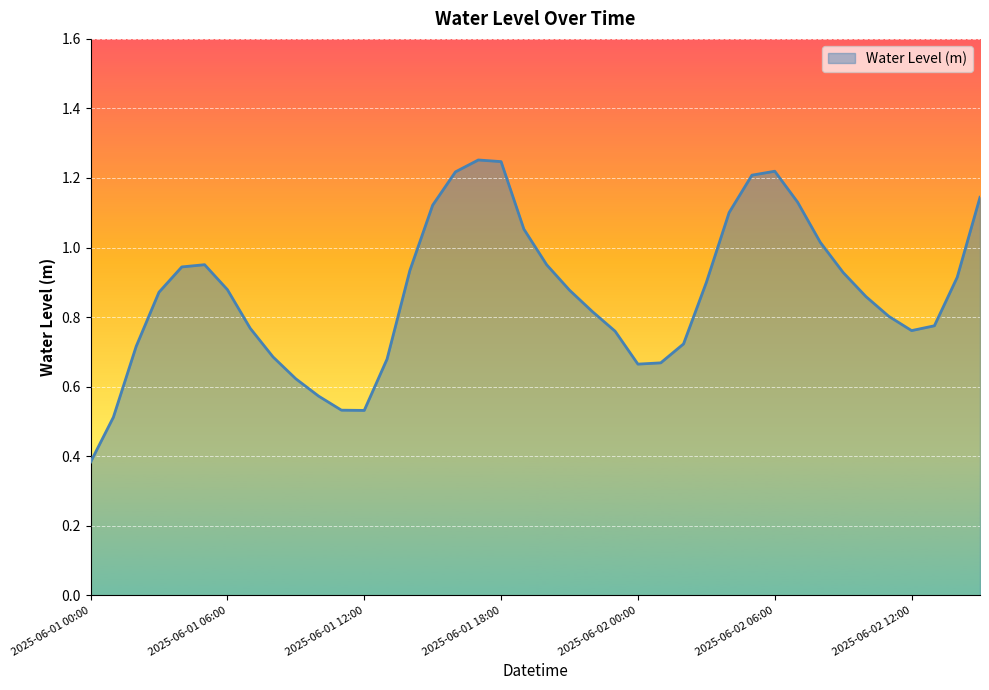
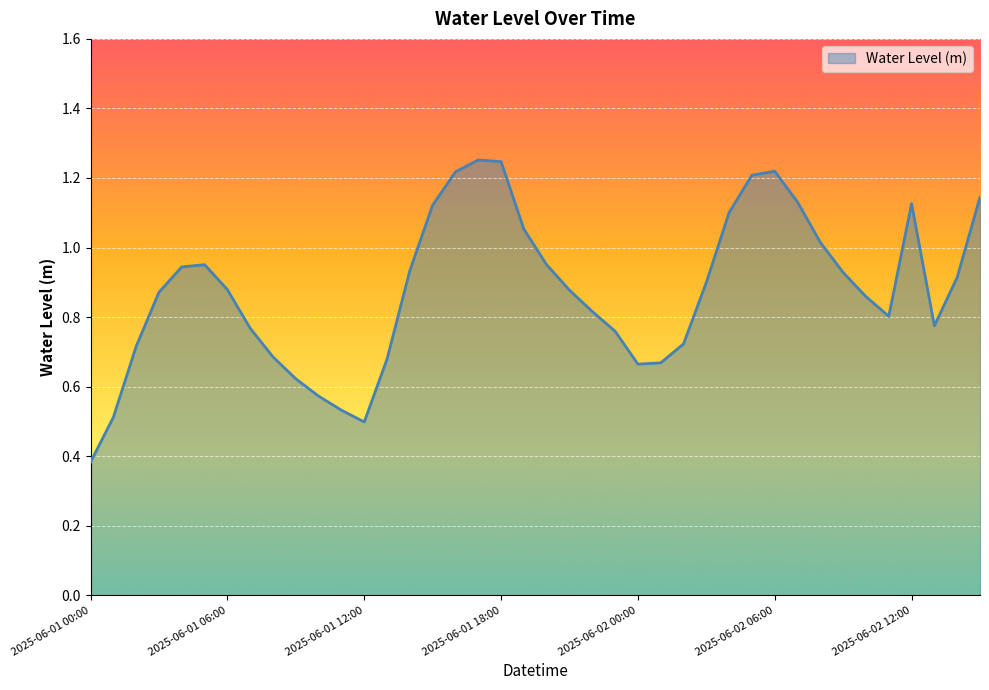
2025-06-01 12:00: 0.53 -> 0.50
2025-06-02 12:00: 0.76 -> 1.13
